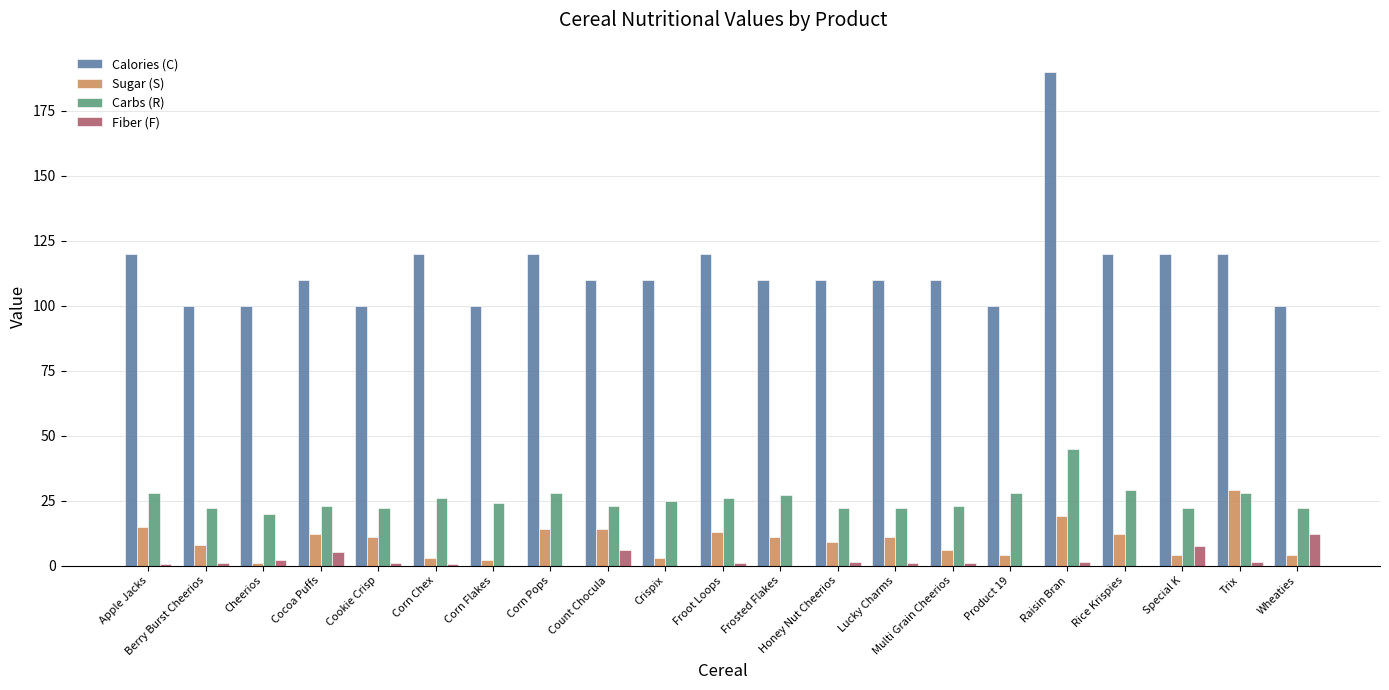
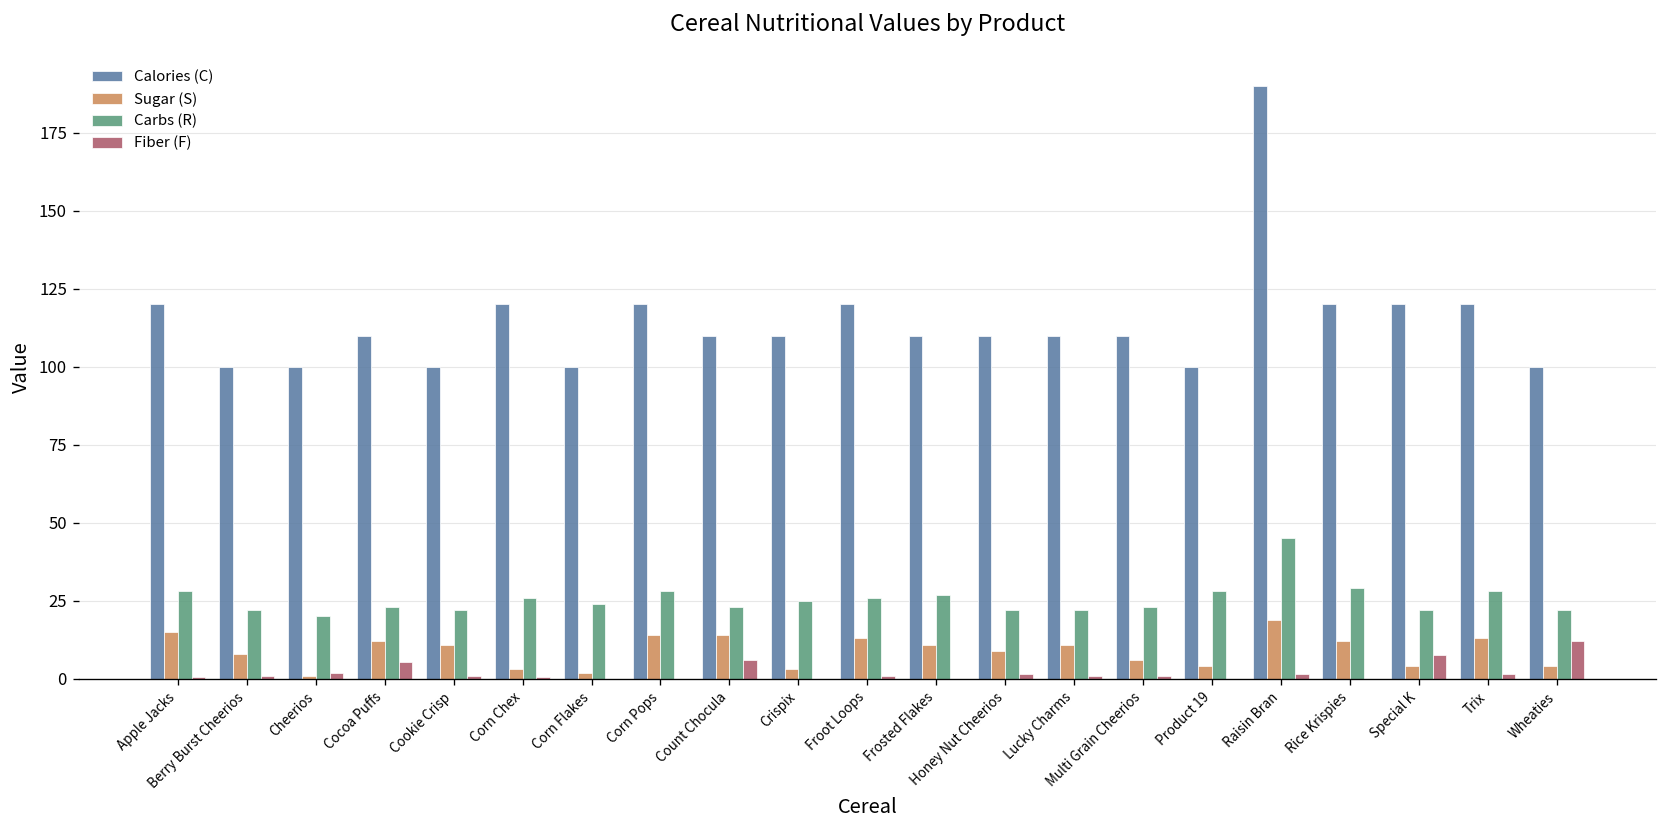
Sugar (S), Trix: 29 -> 13
